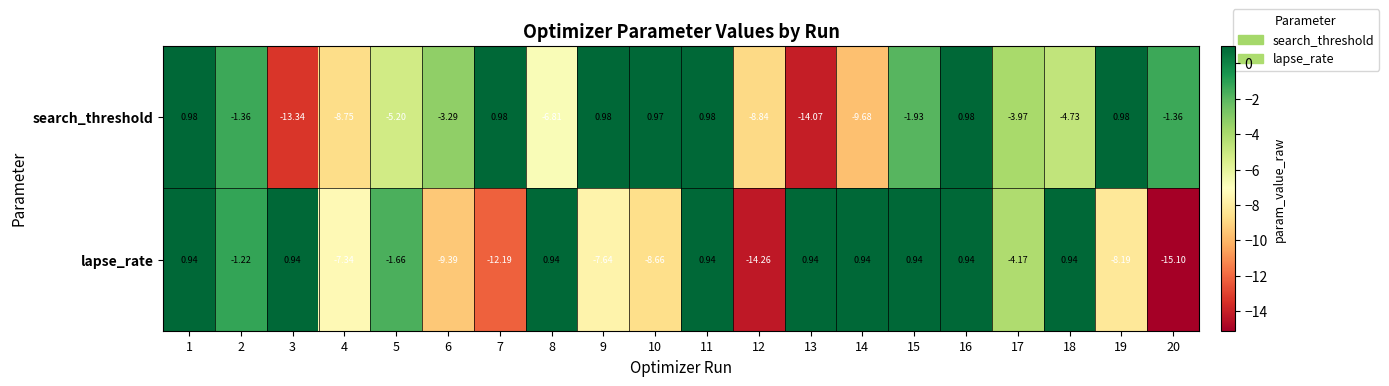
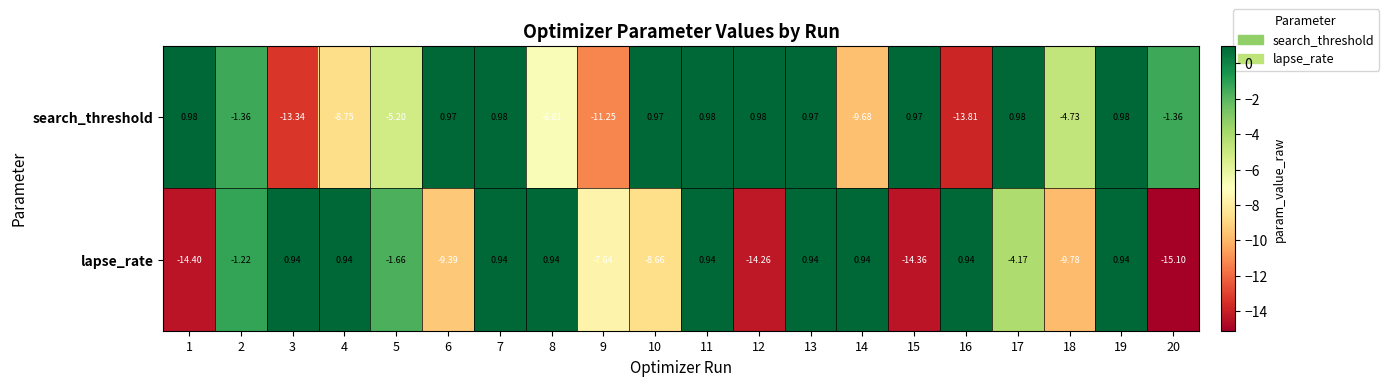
search_threshold, 6: -3.29 -> 0.97
search_threshold, 9: 0.98 -> -11.25
search_threshold, 12: -8.84 -> 0.98
search_threshold, 13: -14.07 -> 0.97
search_threshold, 15: -1.93 -> 0.97
search_threshold, 16: 0.98 -> -13.81
search_threshold, 17: -3.97 -> 0.98
lapse_rate, 1: 0.94 -> -14.40
lapse_rate, 4: -7.34 -> 0.94
lapse_rate, 7: -12.19 -> 0.94
lapse_rate, 15: 0.94 -> -14.36
lapse_rate, 18: 0.94 -> -9.78
lapse_rate, 19: -8.19 -> 0.94
